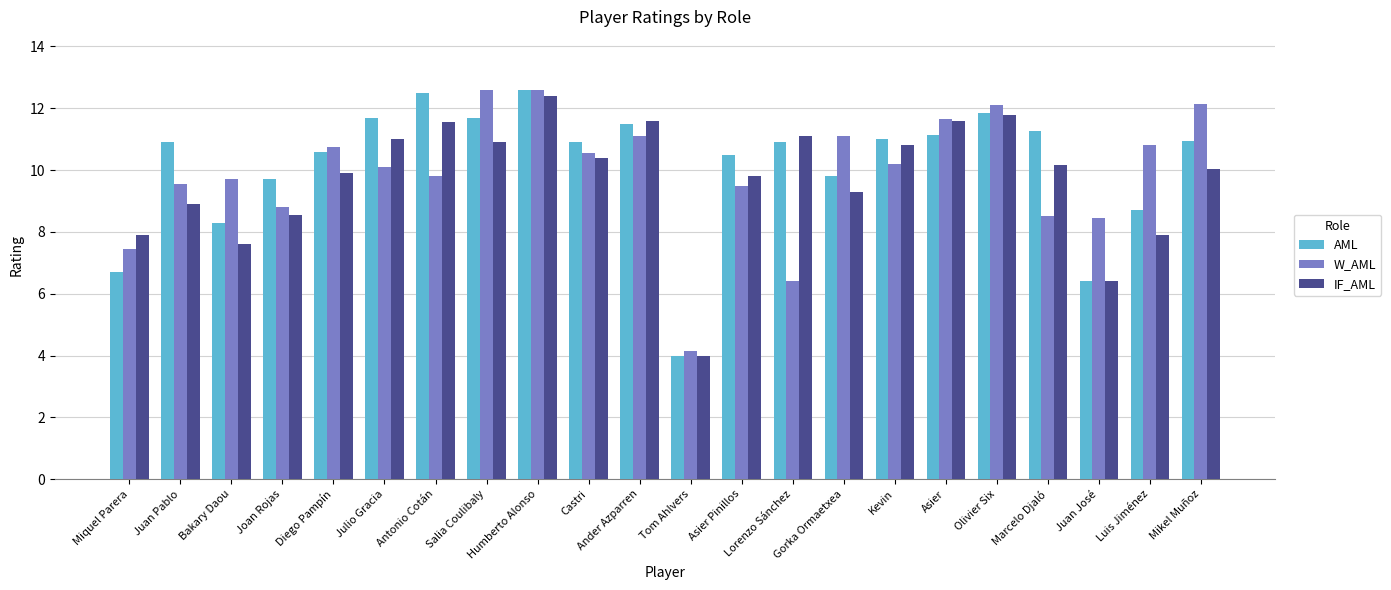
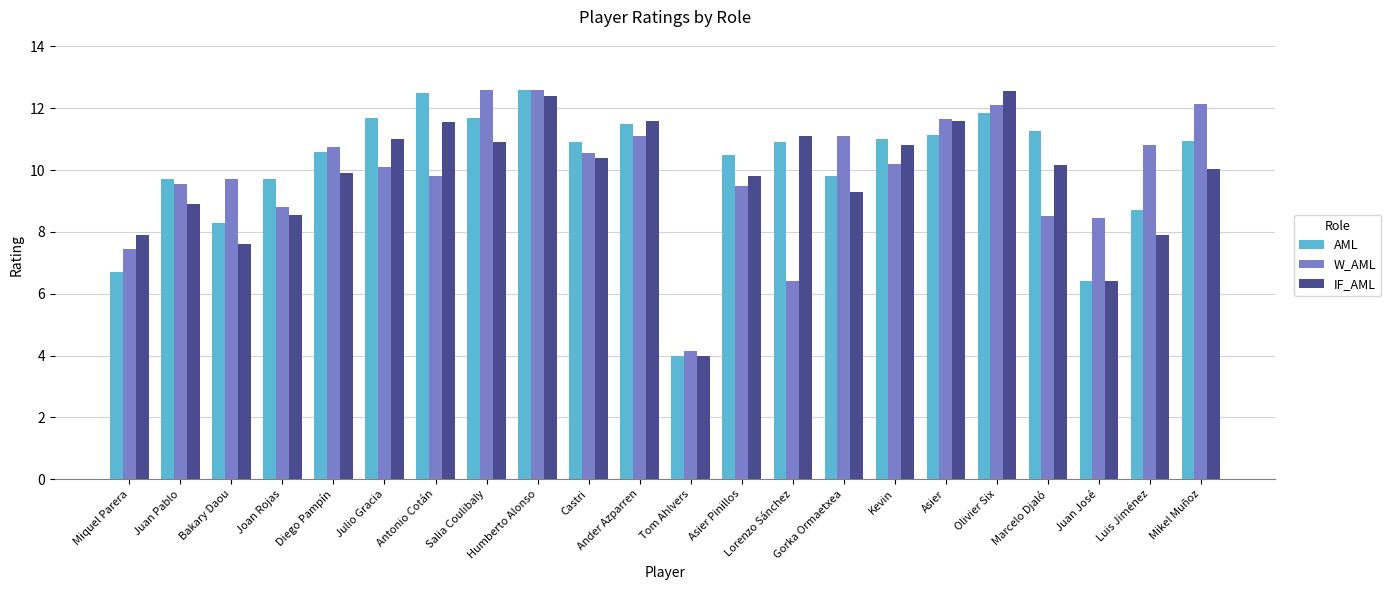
AML, Juan Pablo: 10.9 -> 9.7
IF_AML, Olivier Six: 11.8 -> 12.6
